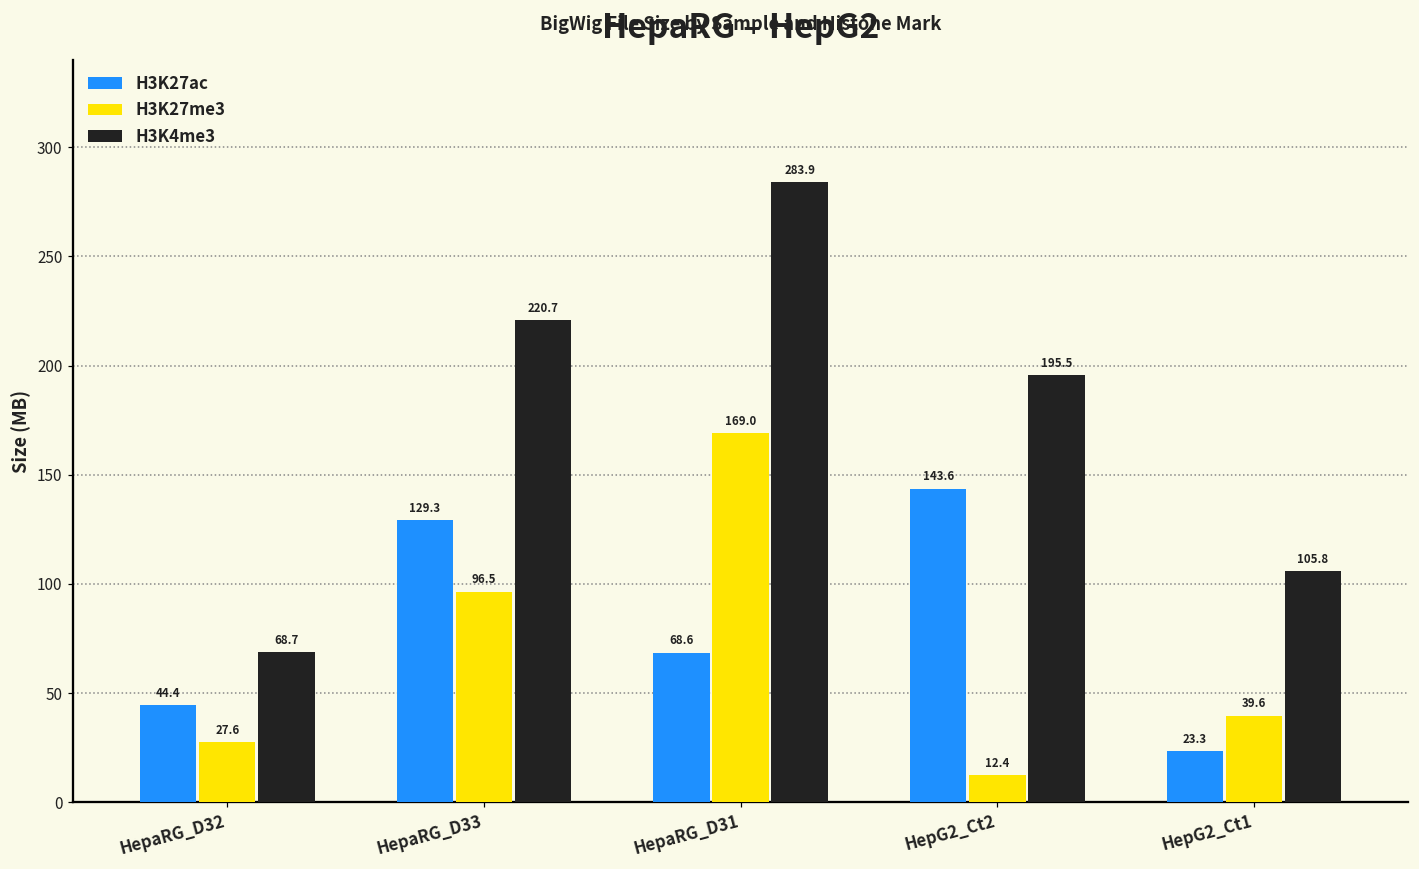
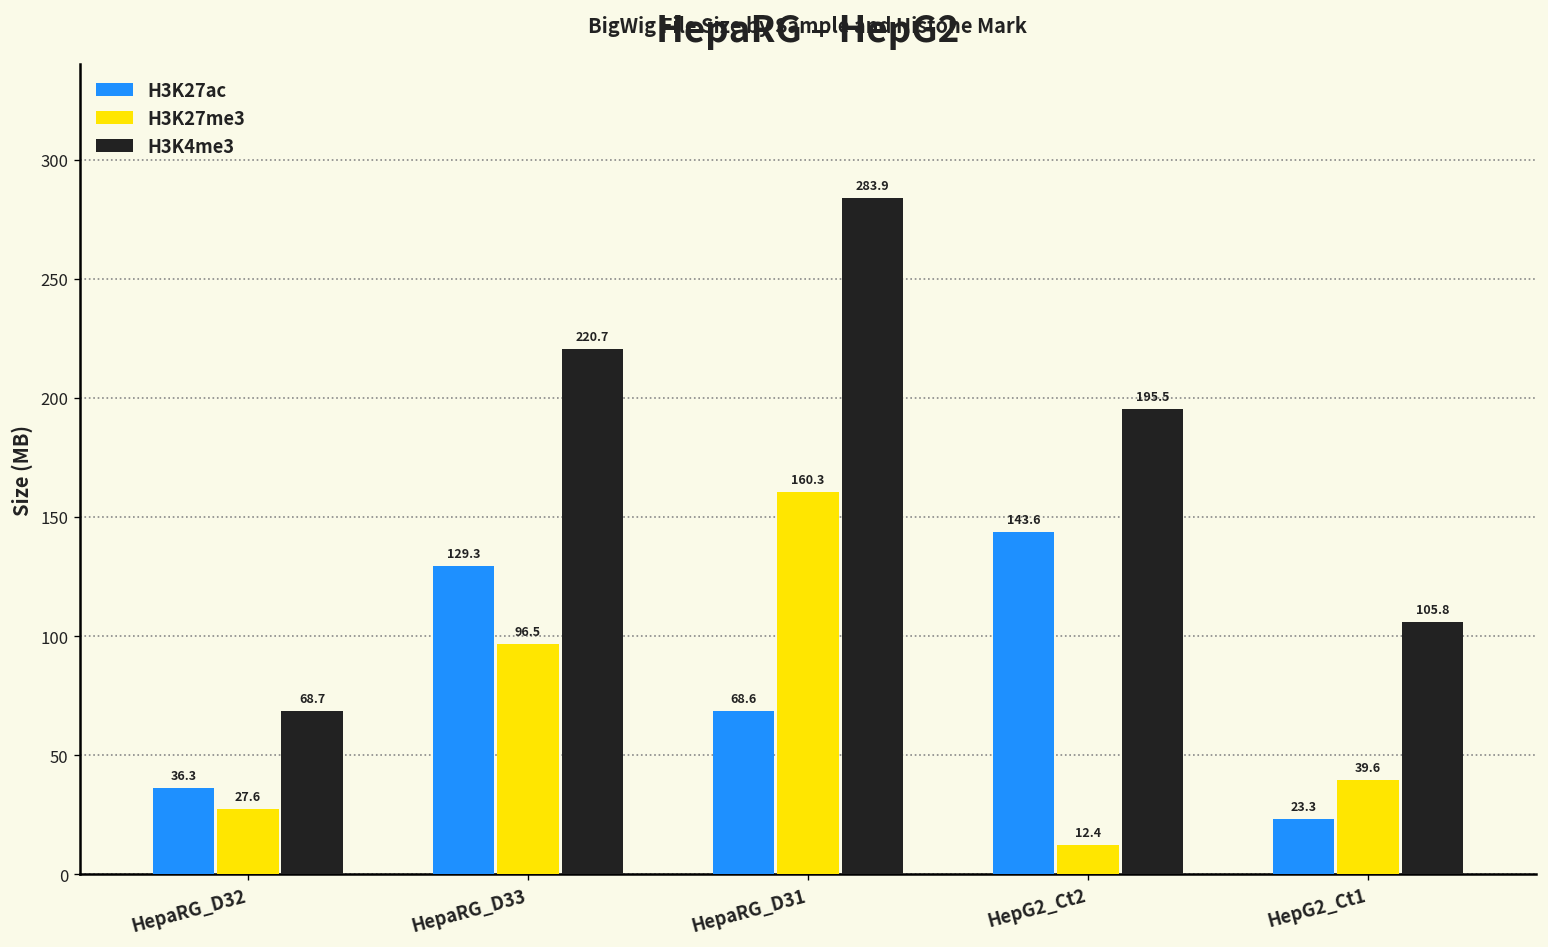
H3K27ac, HepaRG_D32: 44.4 -> 36.3
H3K27me3, HepaRG_D31: 169.0 -> 160.3
